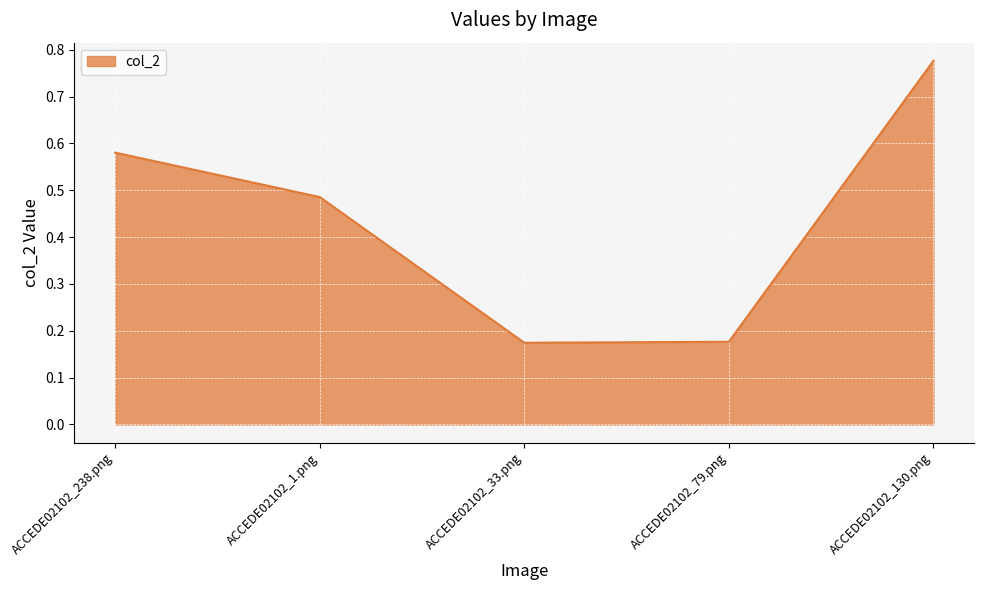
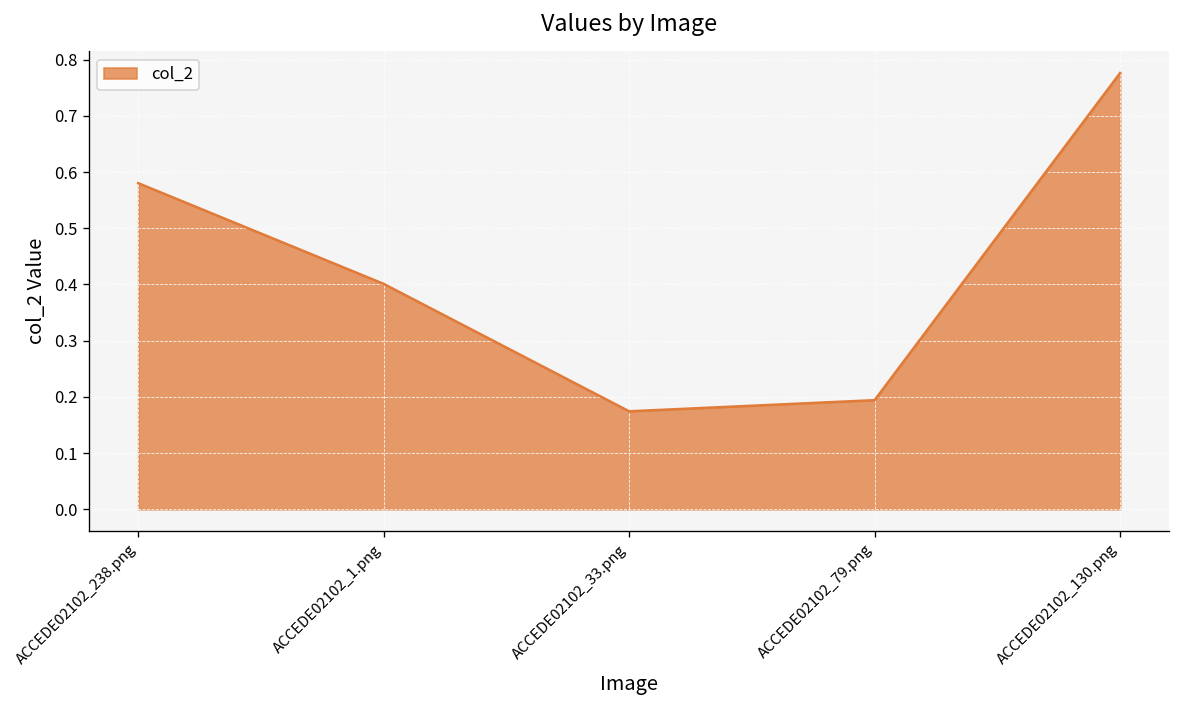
ACCEDE02102_1.png: 0.49 -> 0.40
ACCEDE02102_79.png: 0.18 -> 0.19
